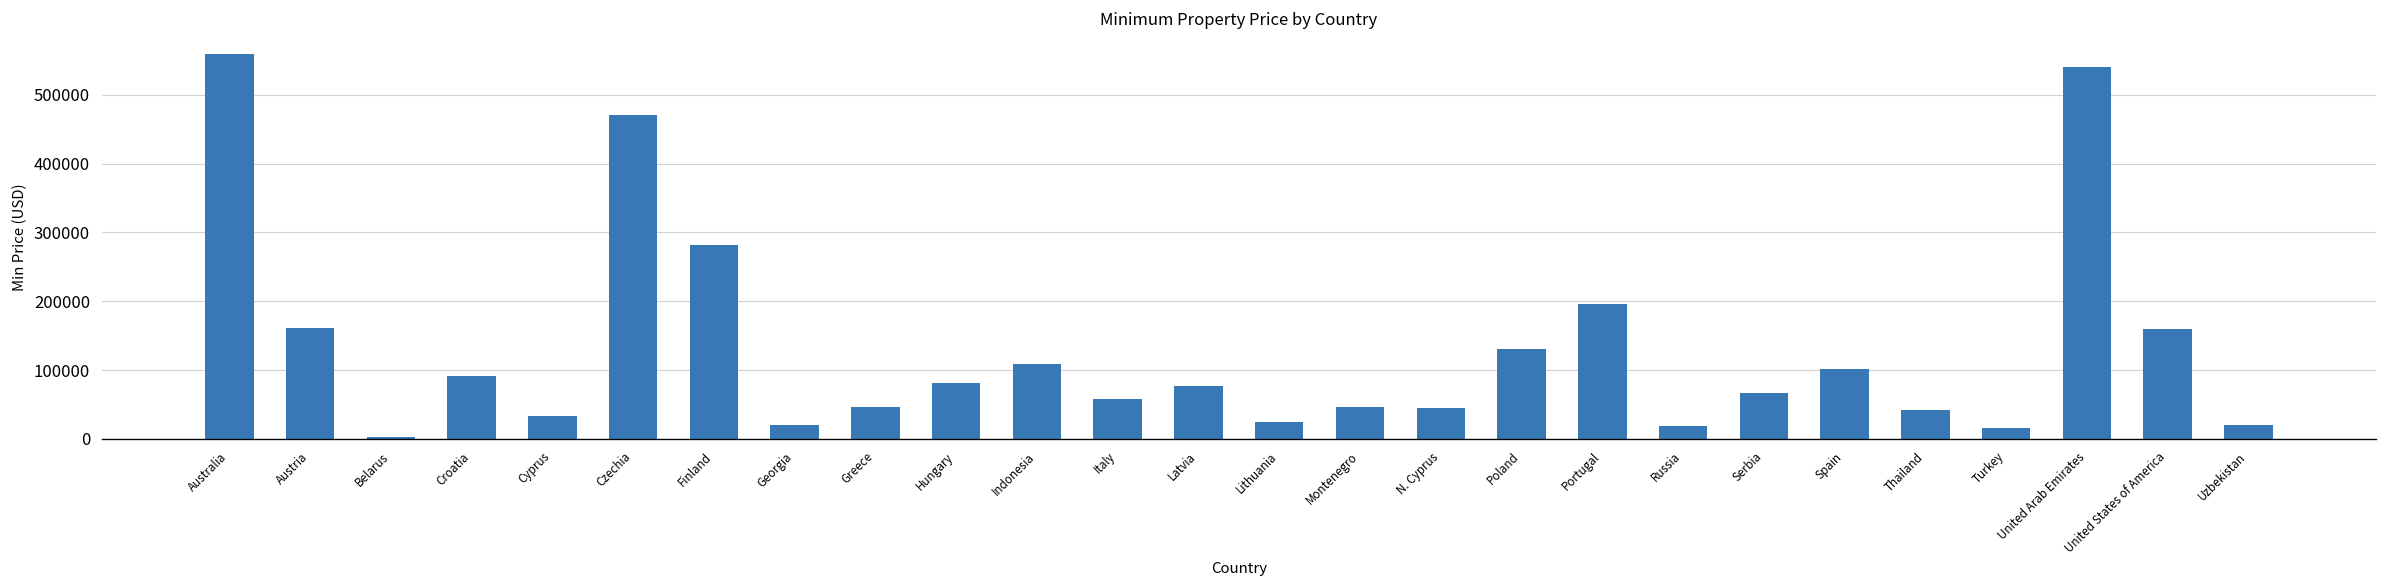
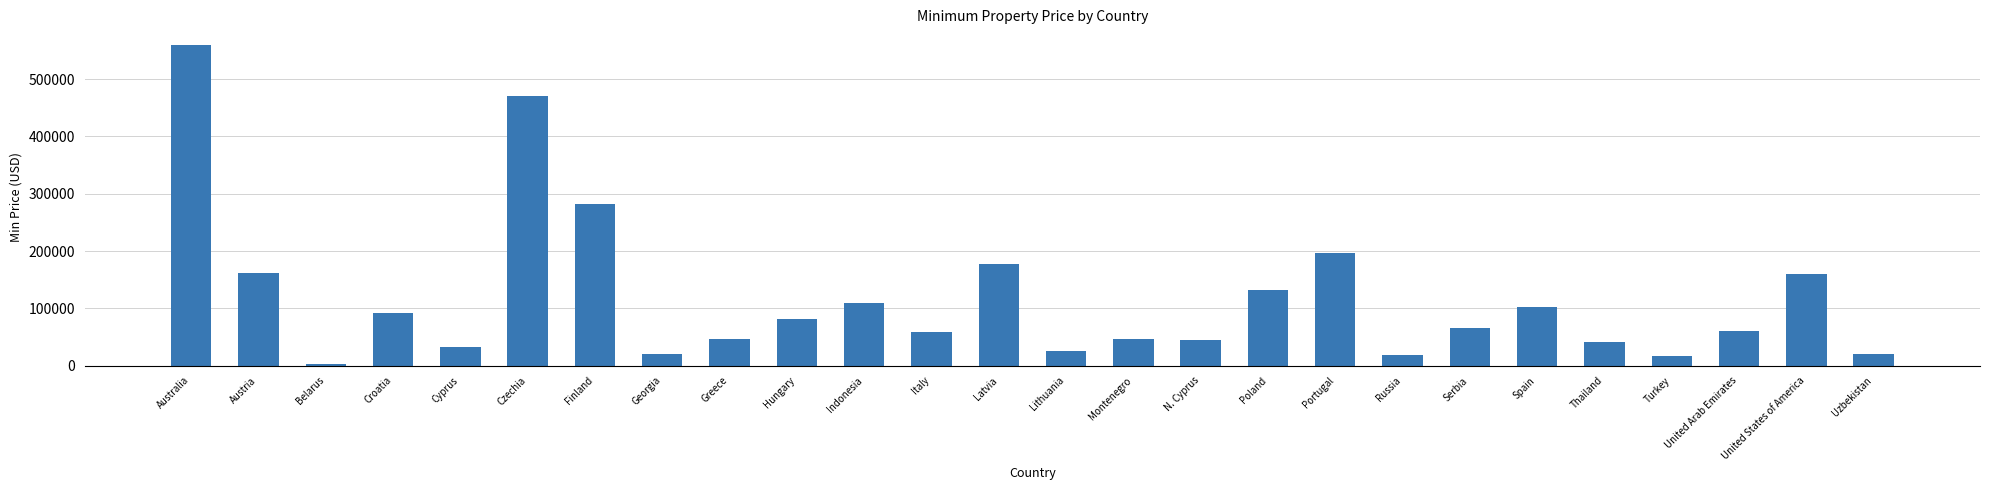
Latvia: 80000 -> 180000
United Arab Emirates: 540000 -> 60000
